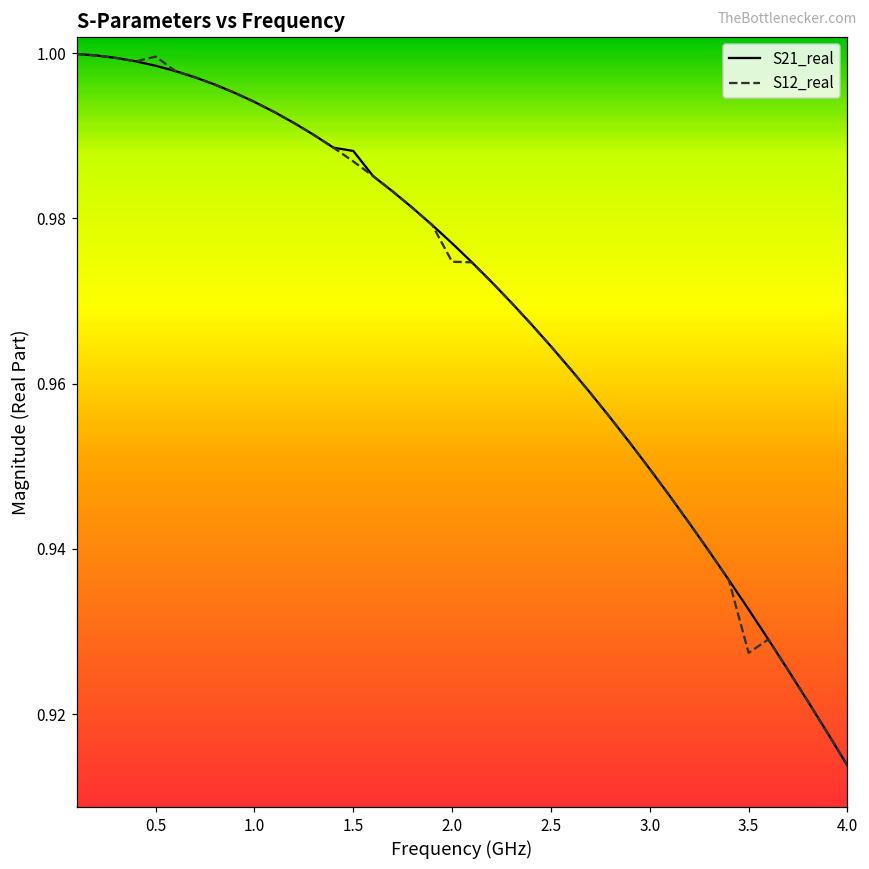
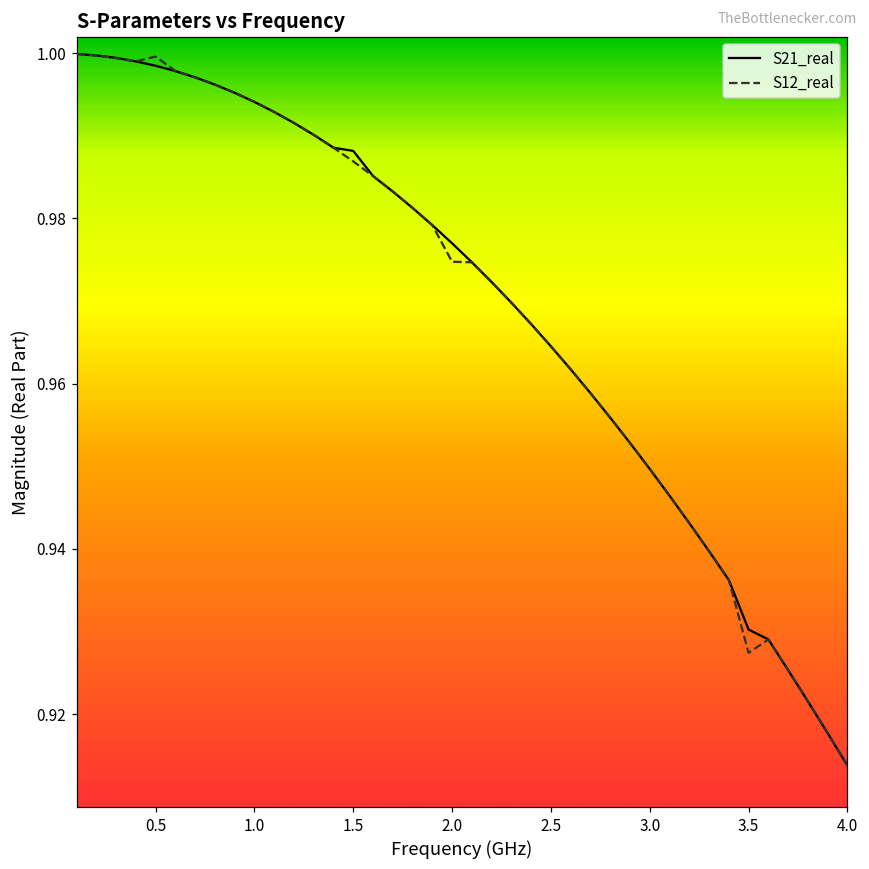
S21_real, 3.5: 0.933 -> 0.930
